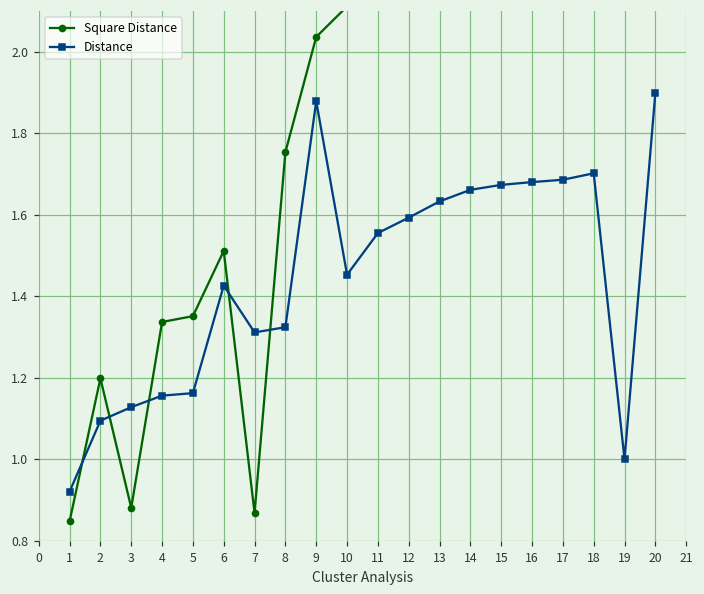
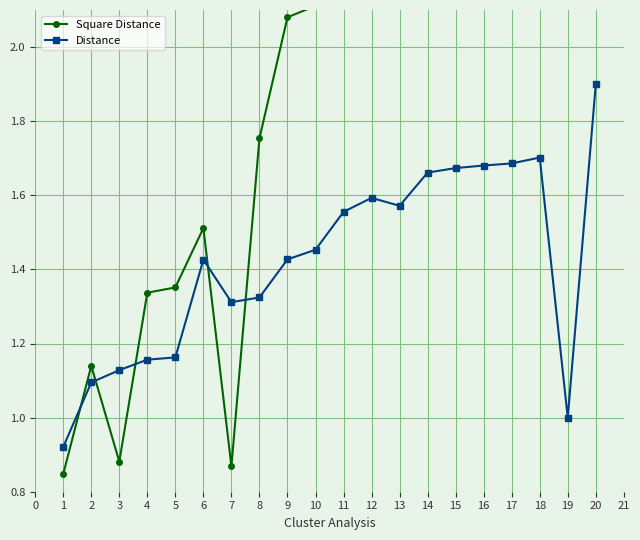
Square Distance, 2: 1.20 -> 1.14
Square Distance, 9: 2.04 -> 2.08
Distance, 9: 1.88 -> 1.43
Distance, 13: 1.63 -> 1.57
